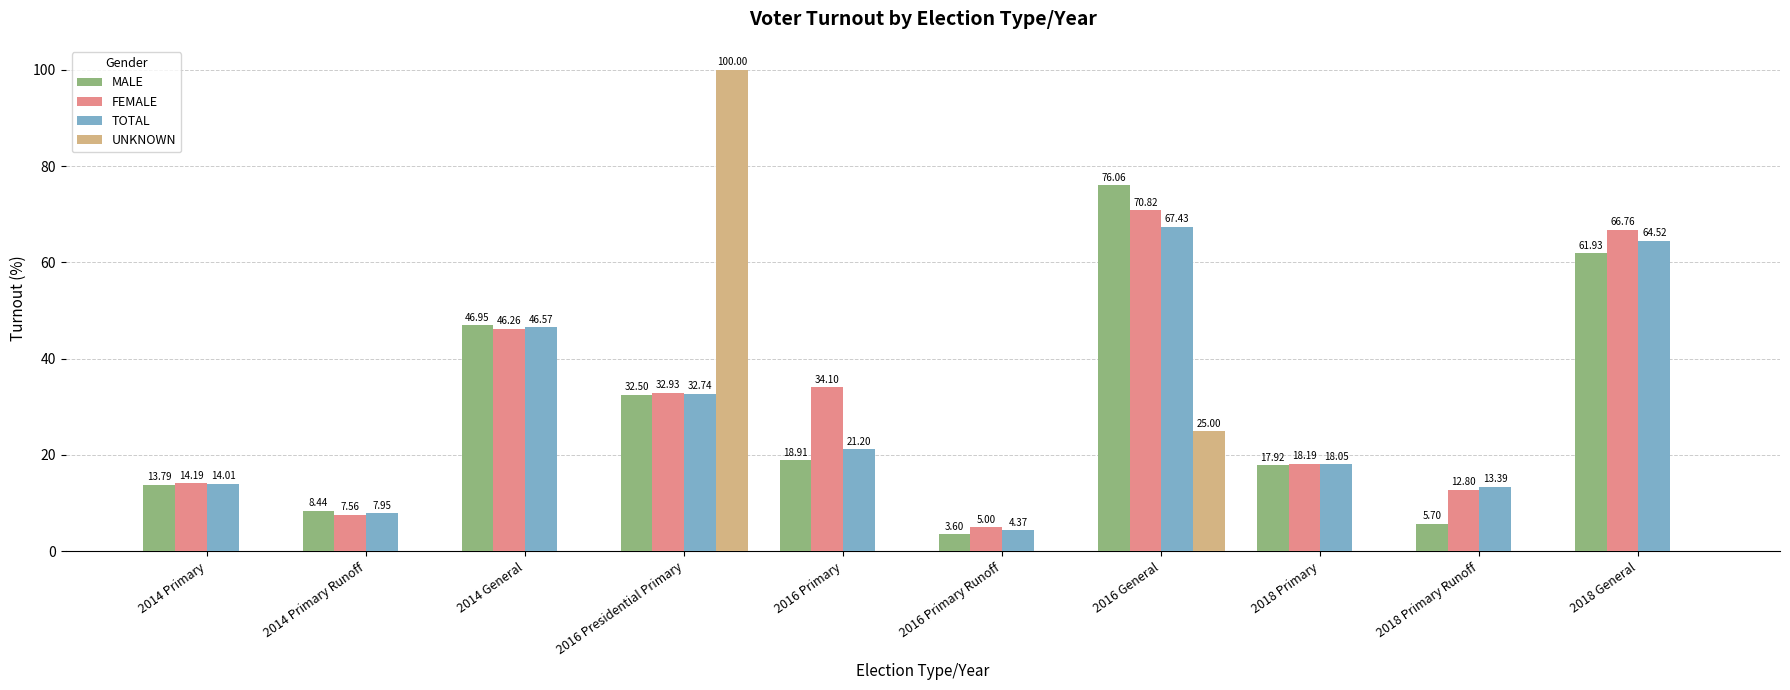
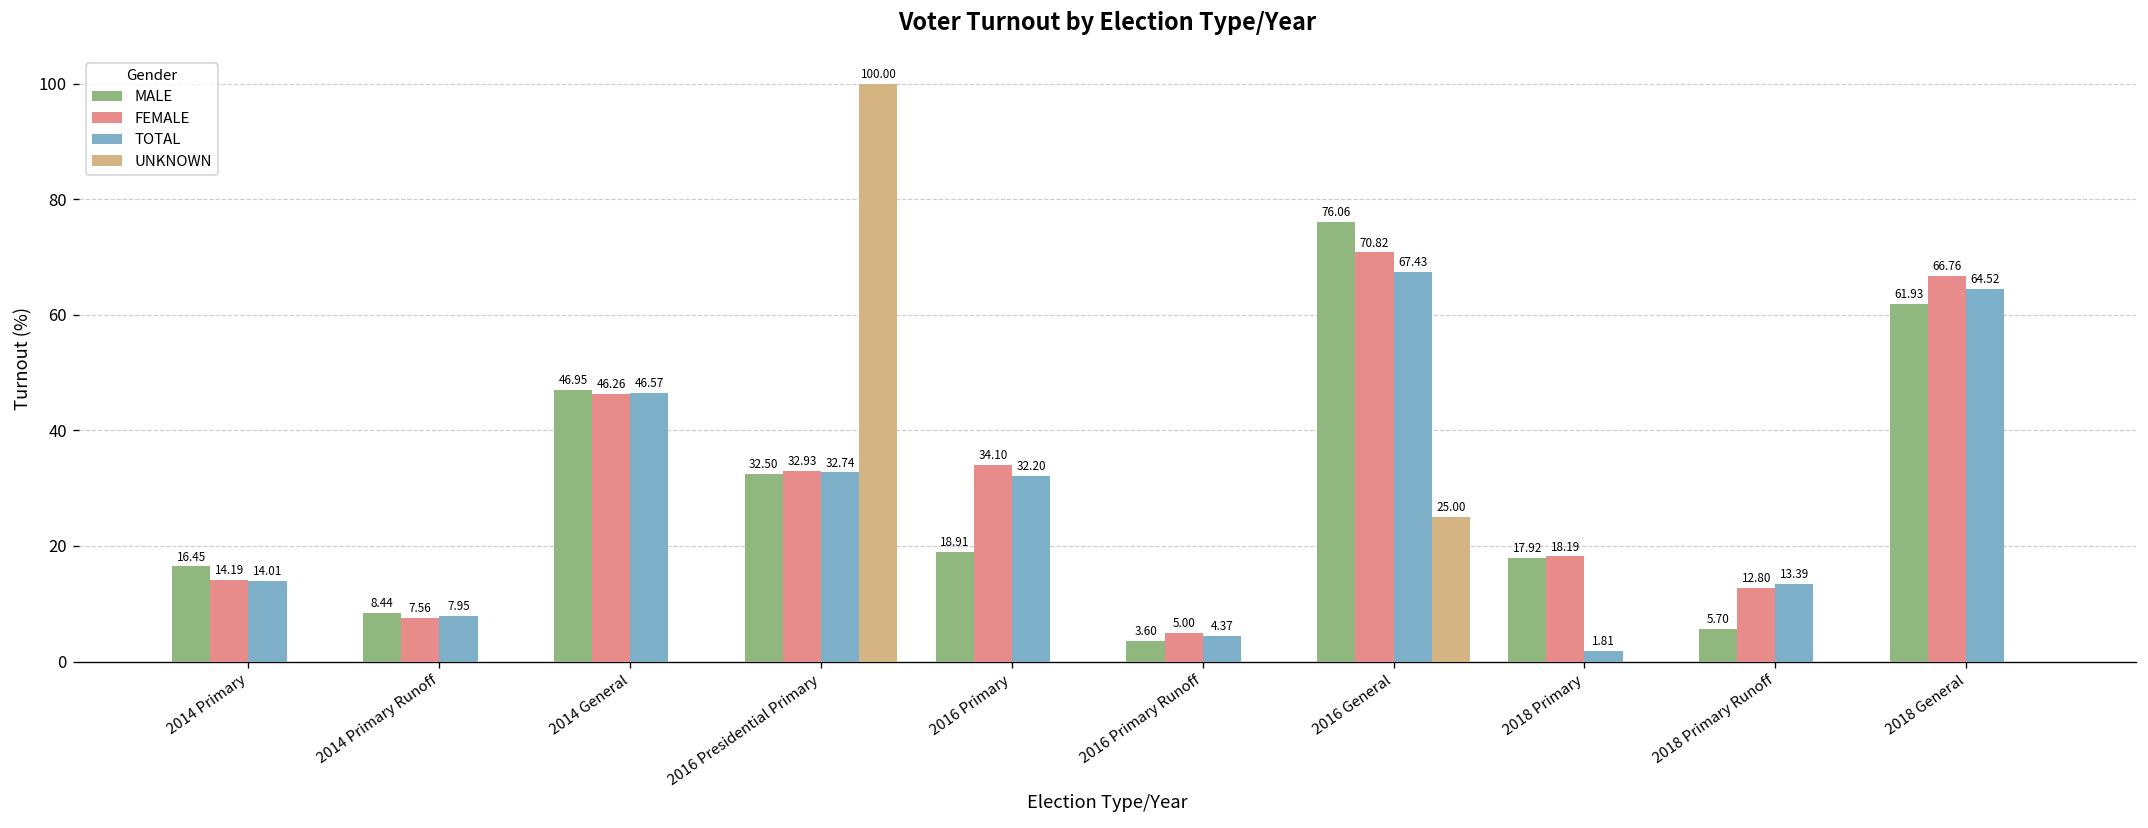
MALE, 2014 Primary: 13.79 -> 16.45
TOTAL, 2016 Primary: 21.20 -> 32.20
TOTAL, 2018 Primary: 18.05 -> 1.81
